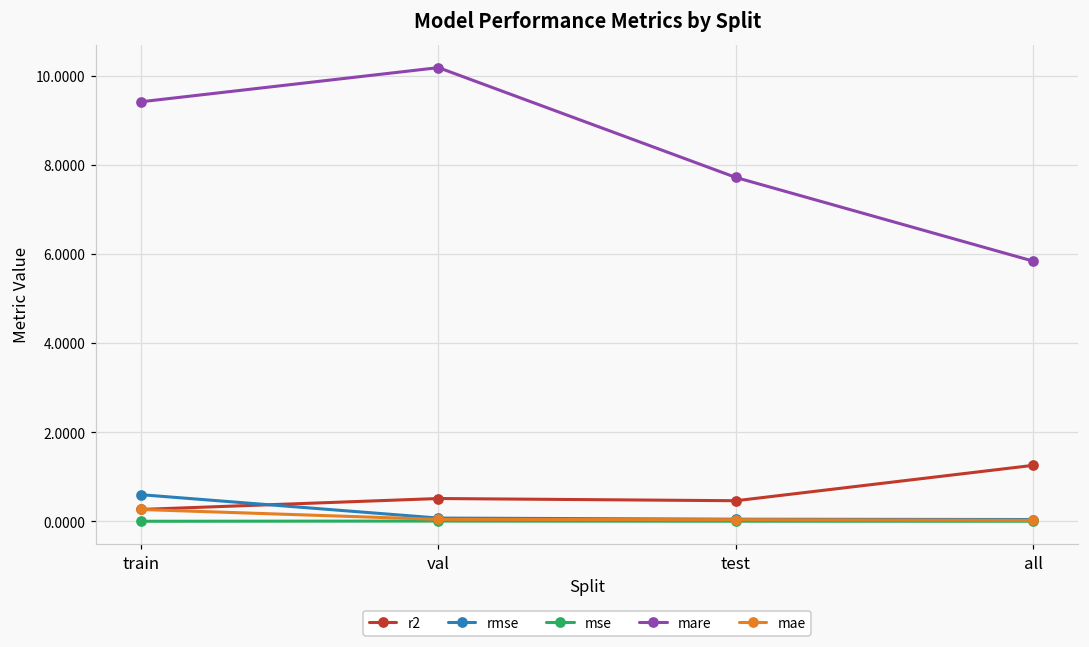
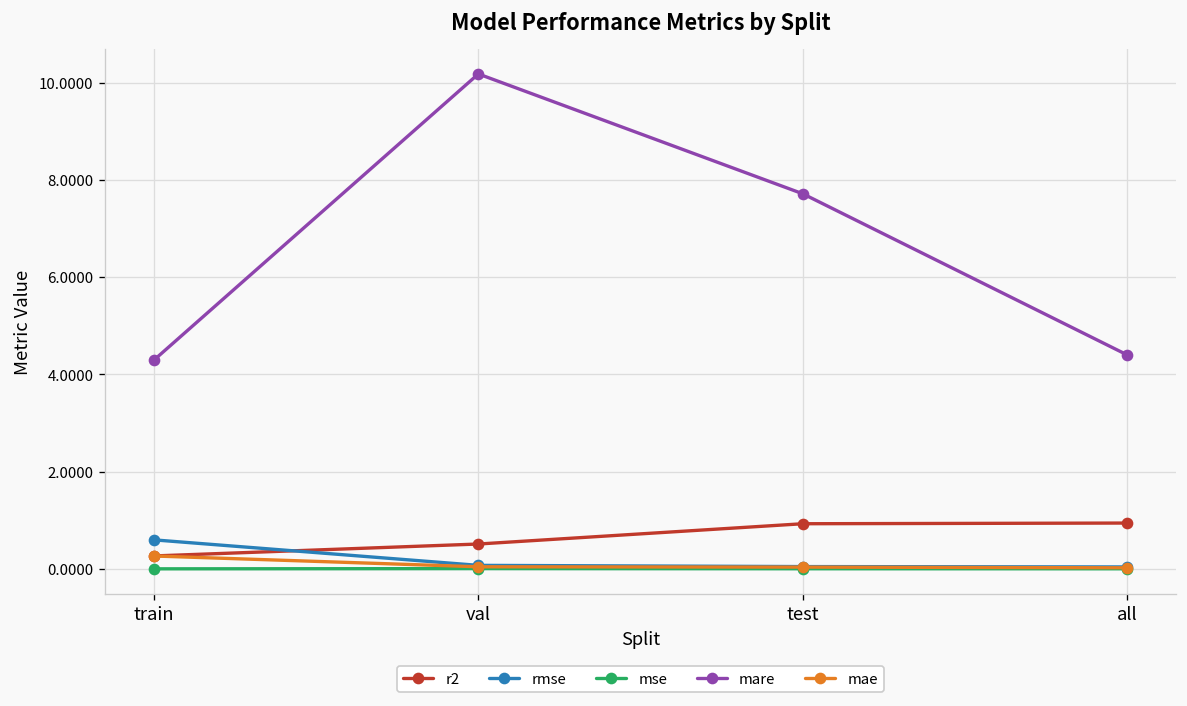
mare, train: 9.4 -> 4.3
r2, test: 0.5 -> 0.9
r2, all: 1.3 -> 0.9
mare, all: 5.8 -> 4.4
